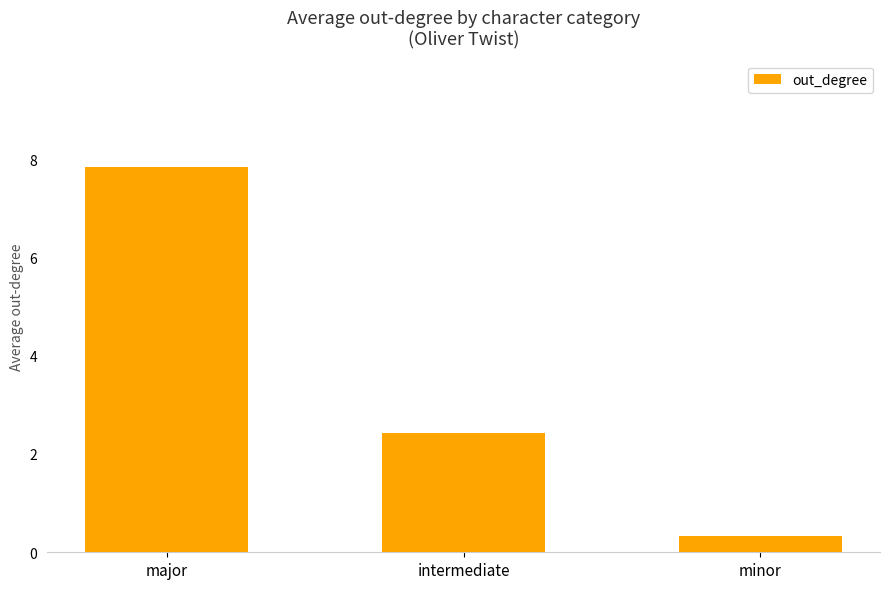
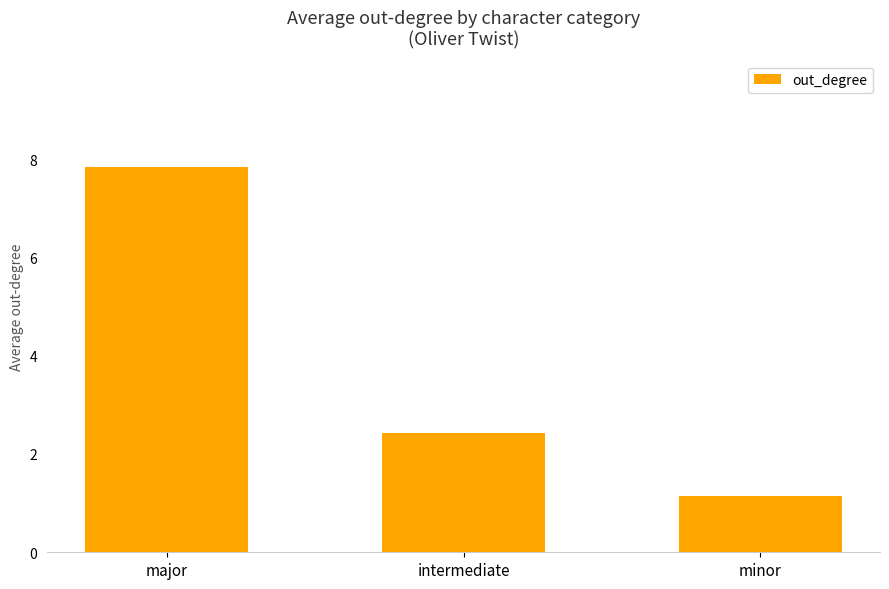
minor: 0.3 -> 1.1
